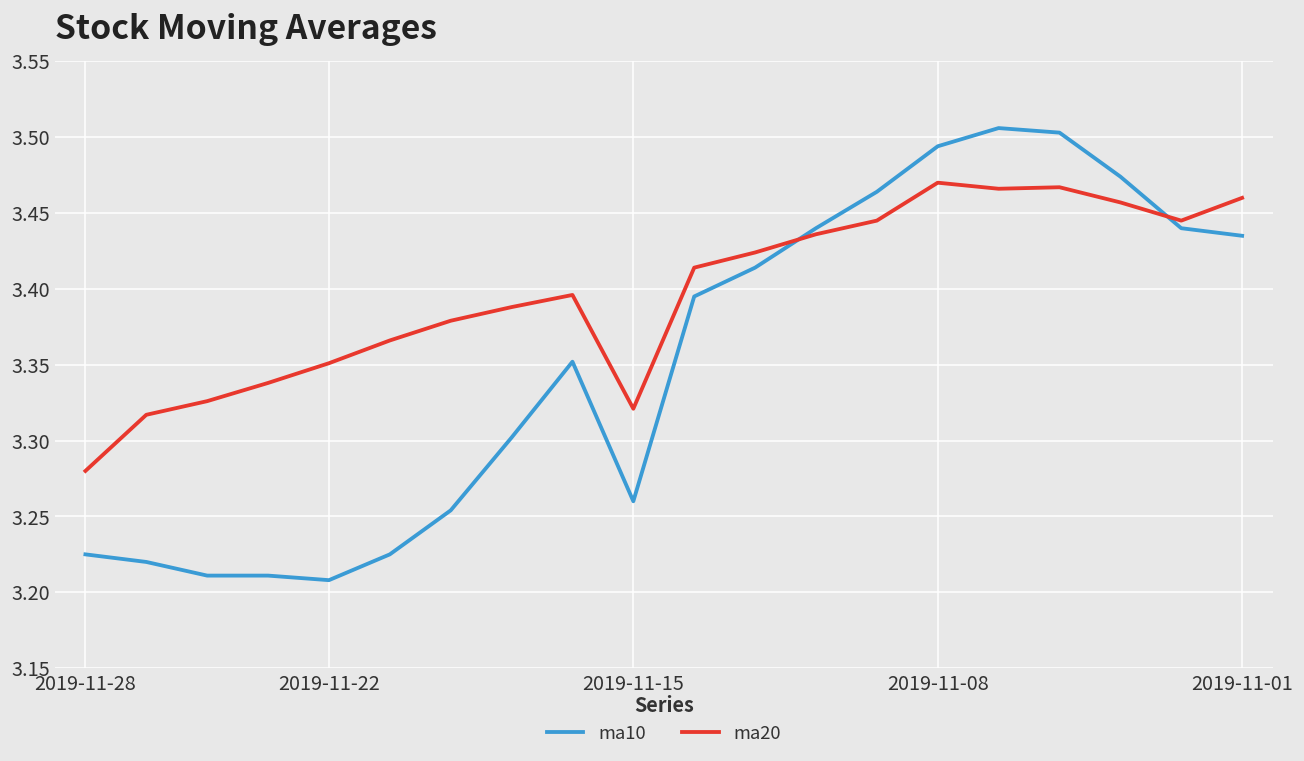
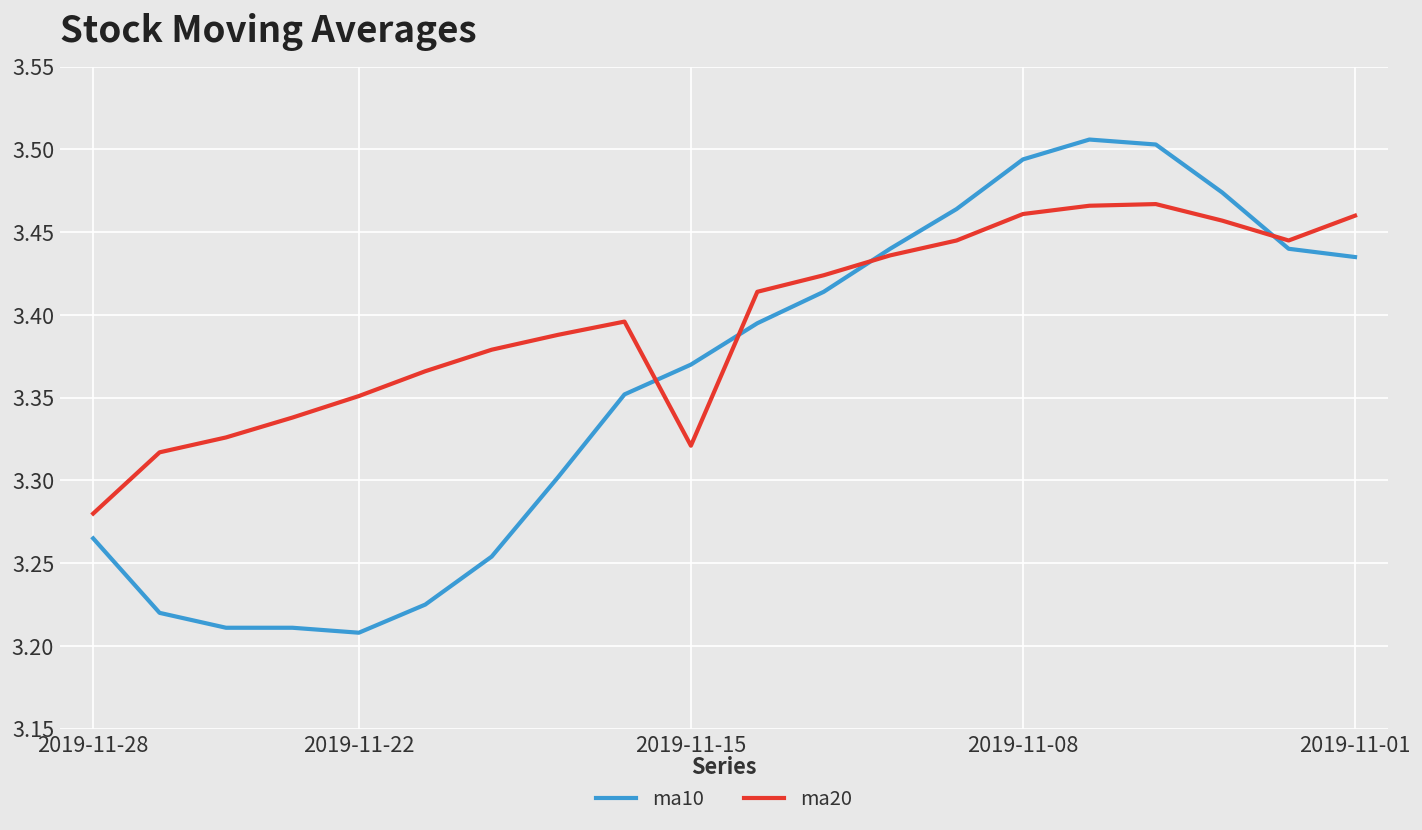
ma10, 2019-11-28: 3.225 -> 3.265
ma10, 2019-11-15: 3.26 -> 3.37
ma20, 2019-11-08: 3.470 -> 3.461
